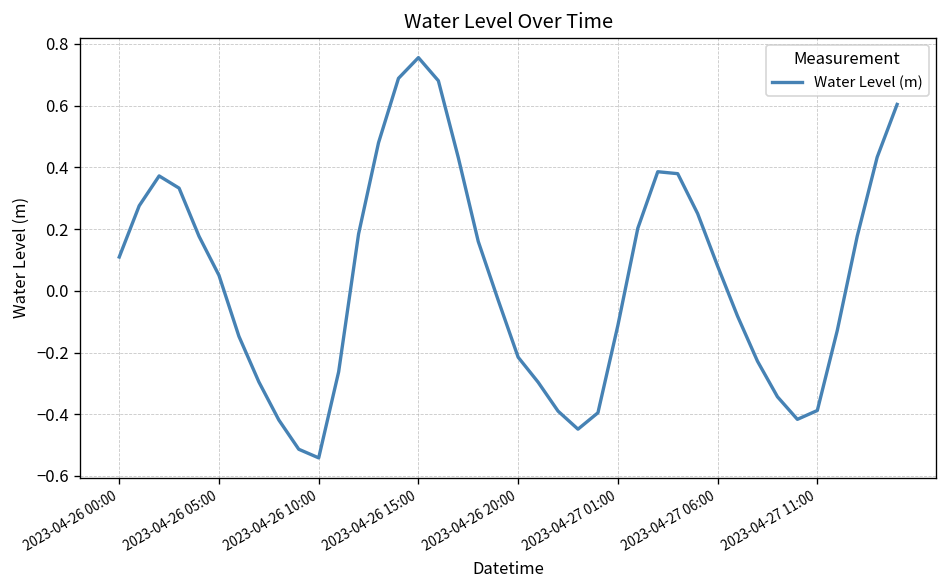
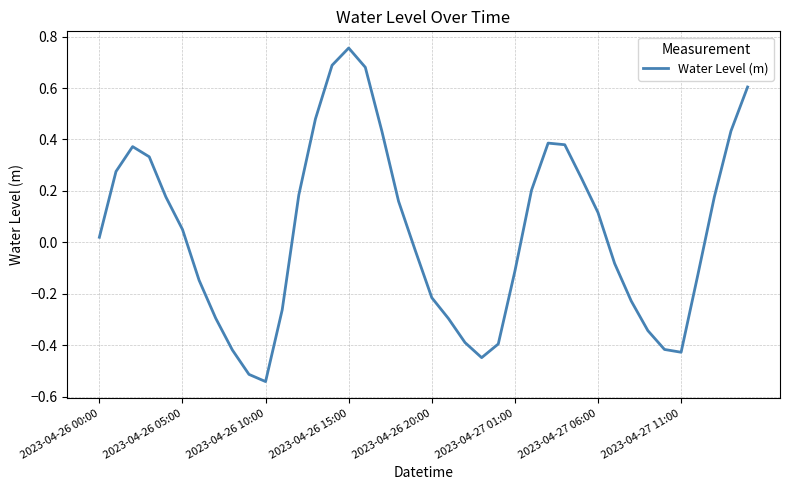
2023-04-26 00:00: 0.11 -> 0.02
2023-04-27 06:00: 0.08 -> 0.12
2023-04-27 11:00: -0.39 -> -0.43
